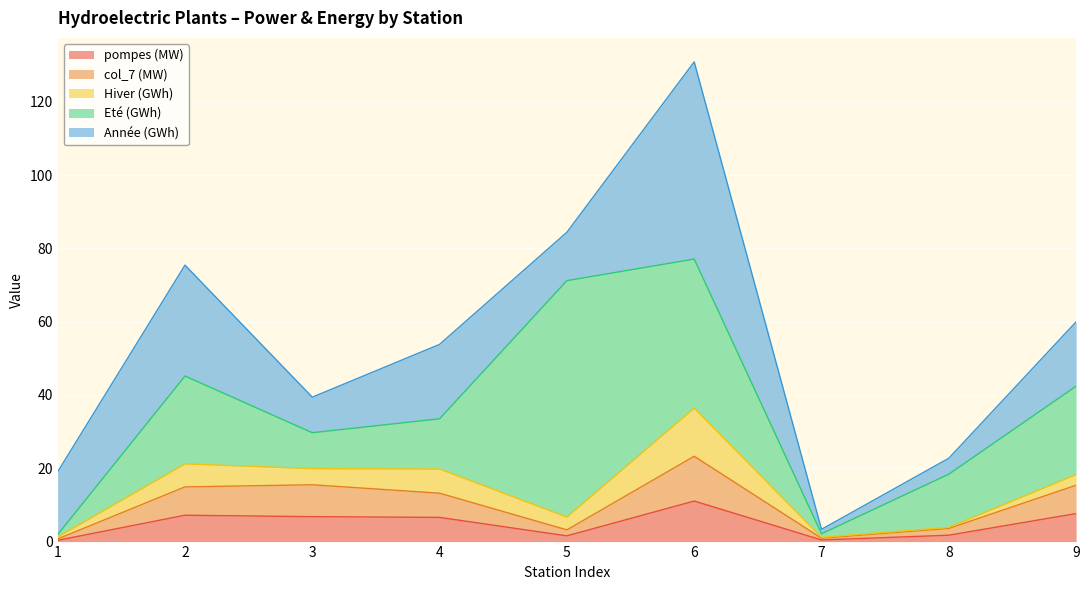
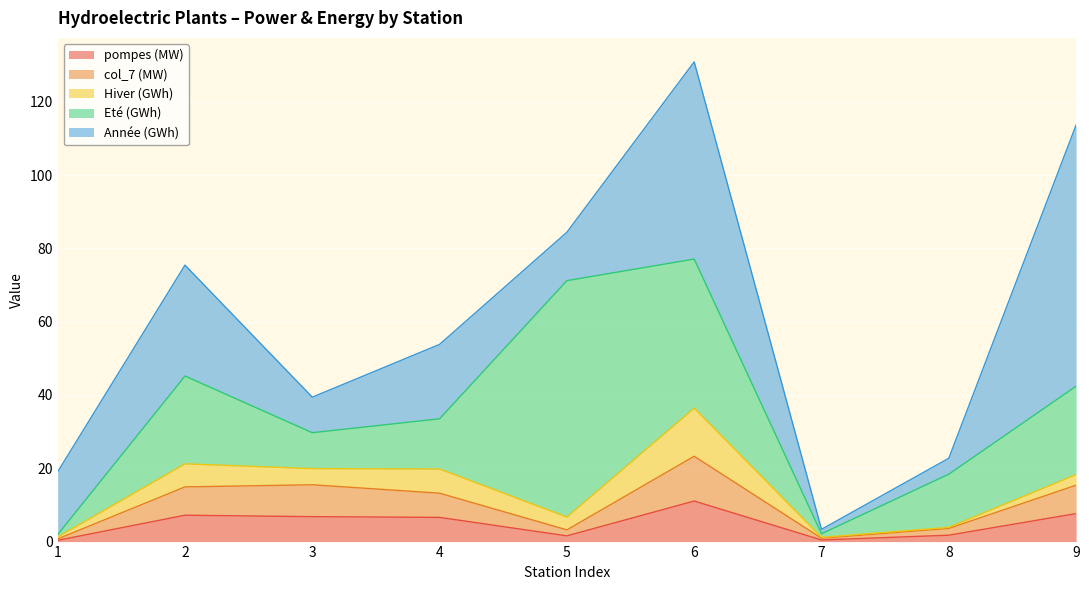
Année (GWh), 9: 18 -> 71
